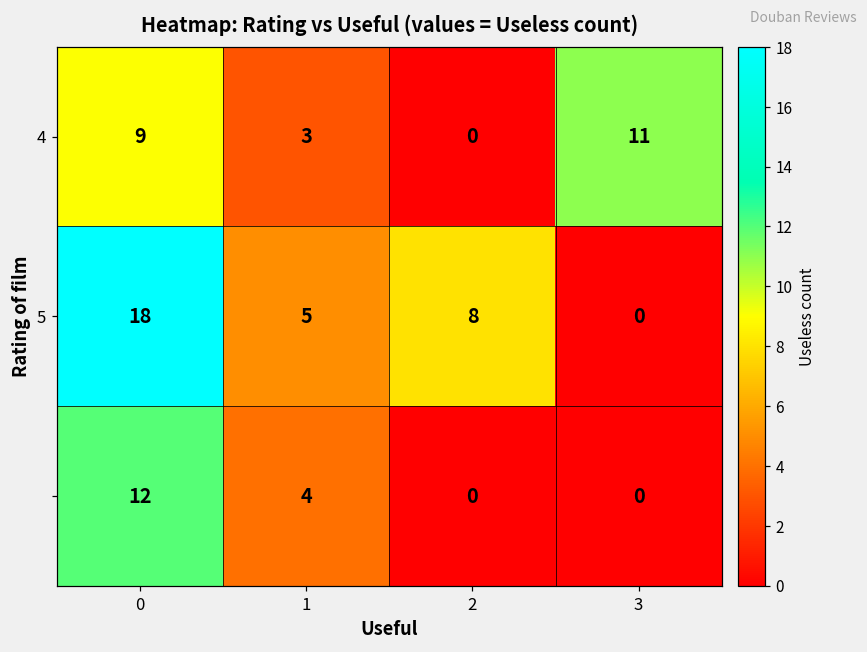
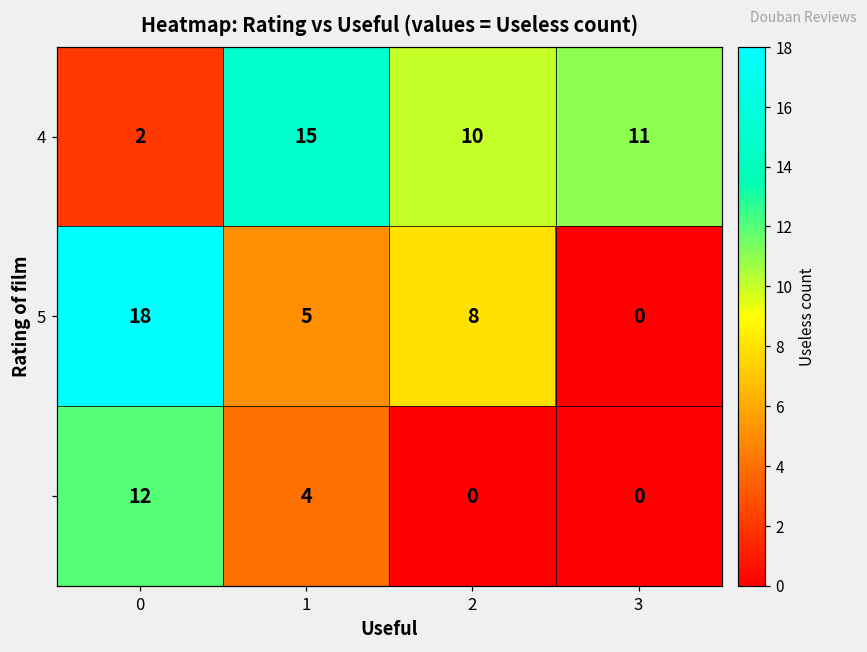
4, 0: 9 -> 2
4, 1: 3 -> 15
4, 2: 0 -> 10
